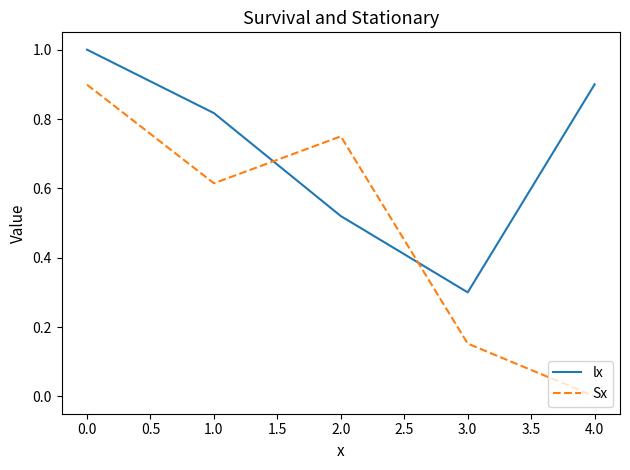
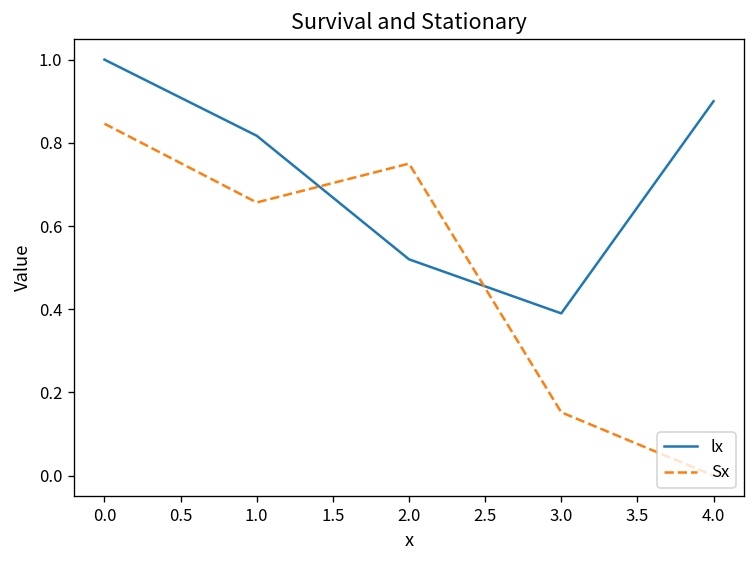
Sx, 0.0: 0.90 -> 0.85
Sx, 1.0: 0.61 -> 0.66
lx, 3.0: 0.30 -> 0.39
